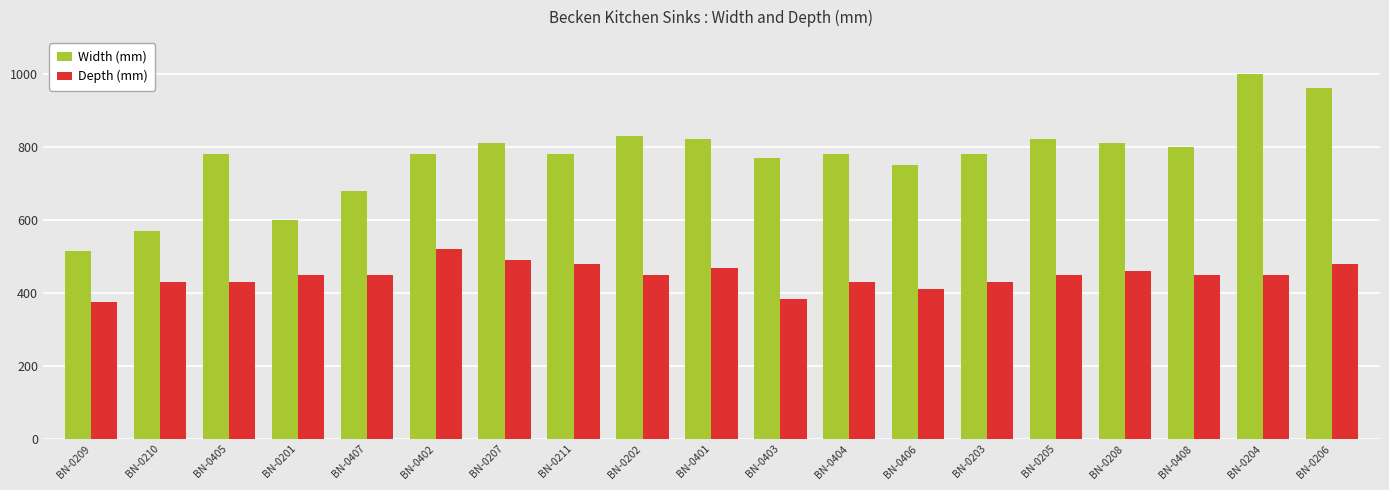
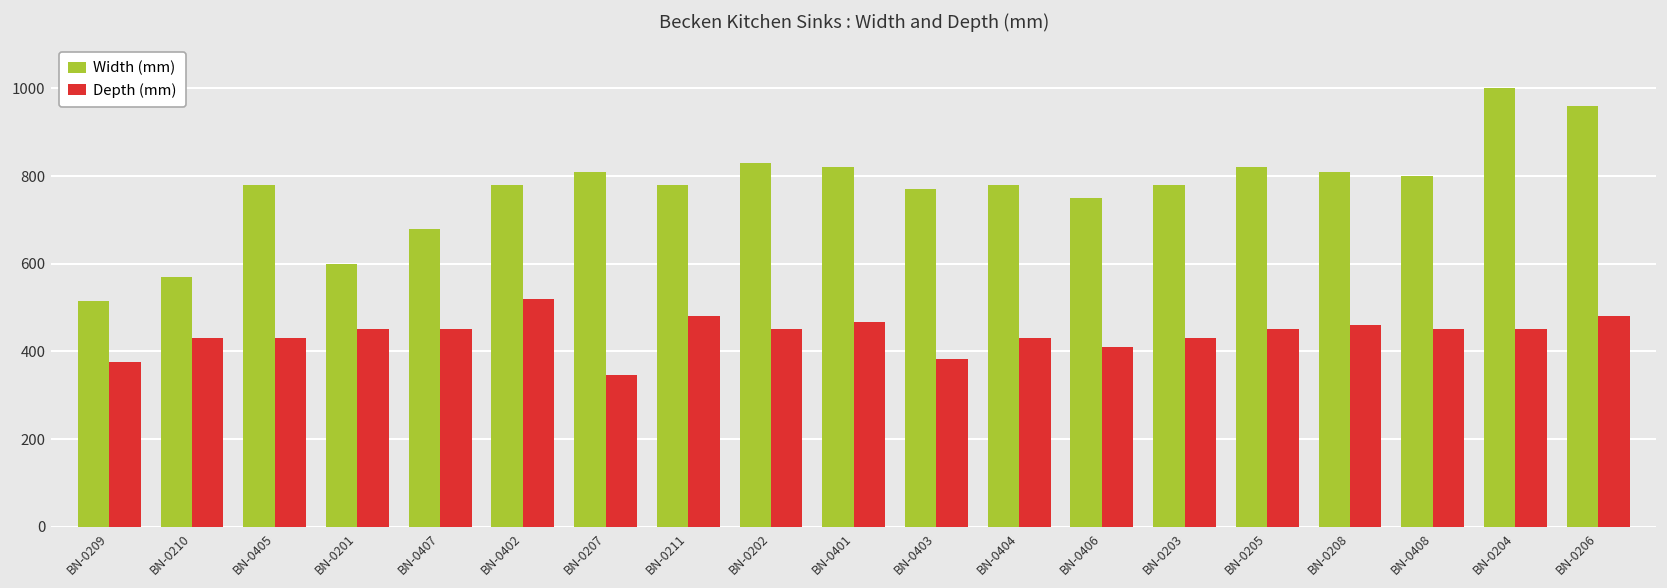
Depth (mm), BN-0207: 490 -> 350
